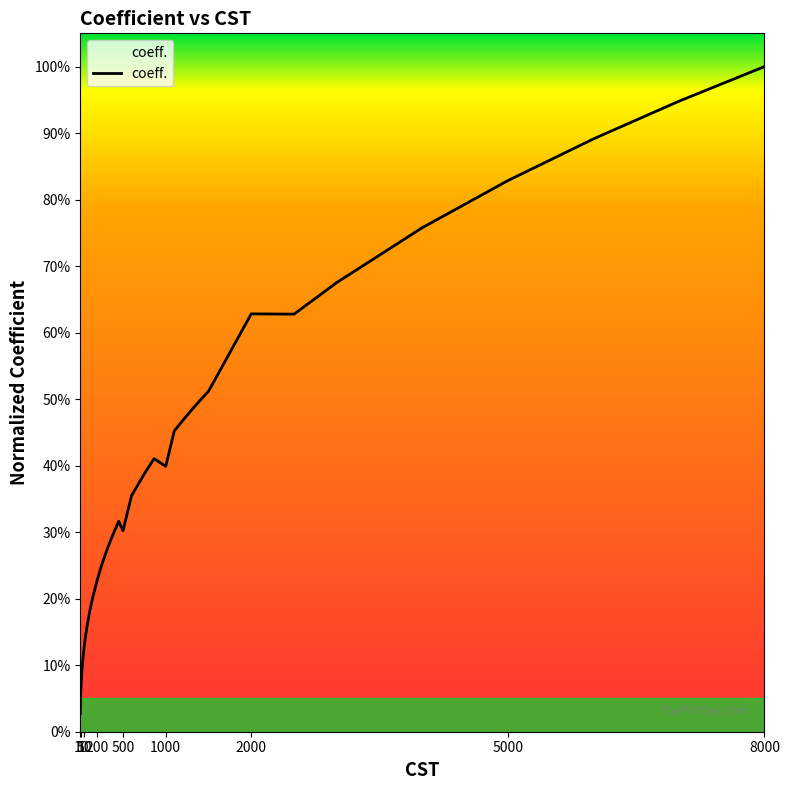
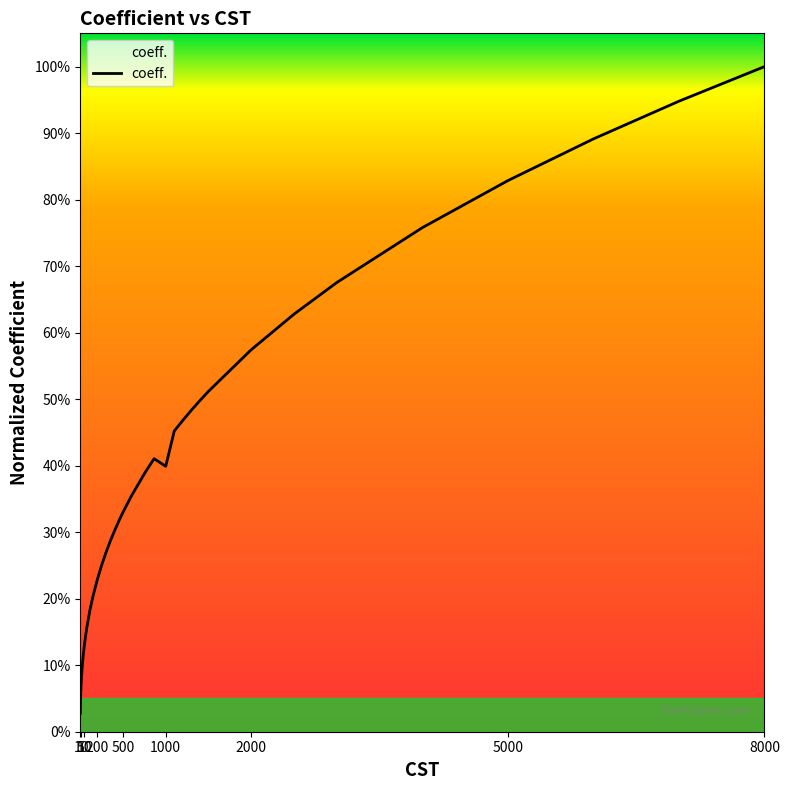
500: 30% -> 33%
2000: 63% -> 57%
